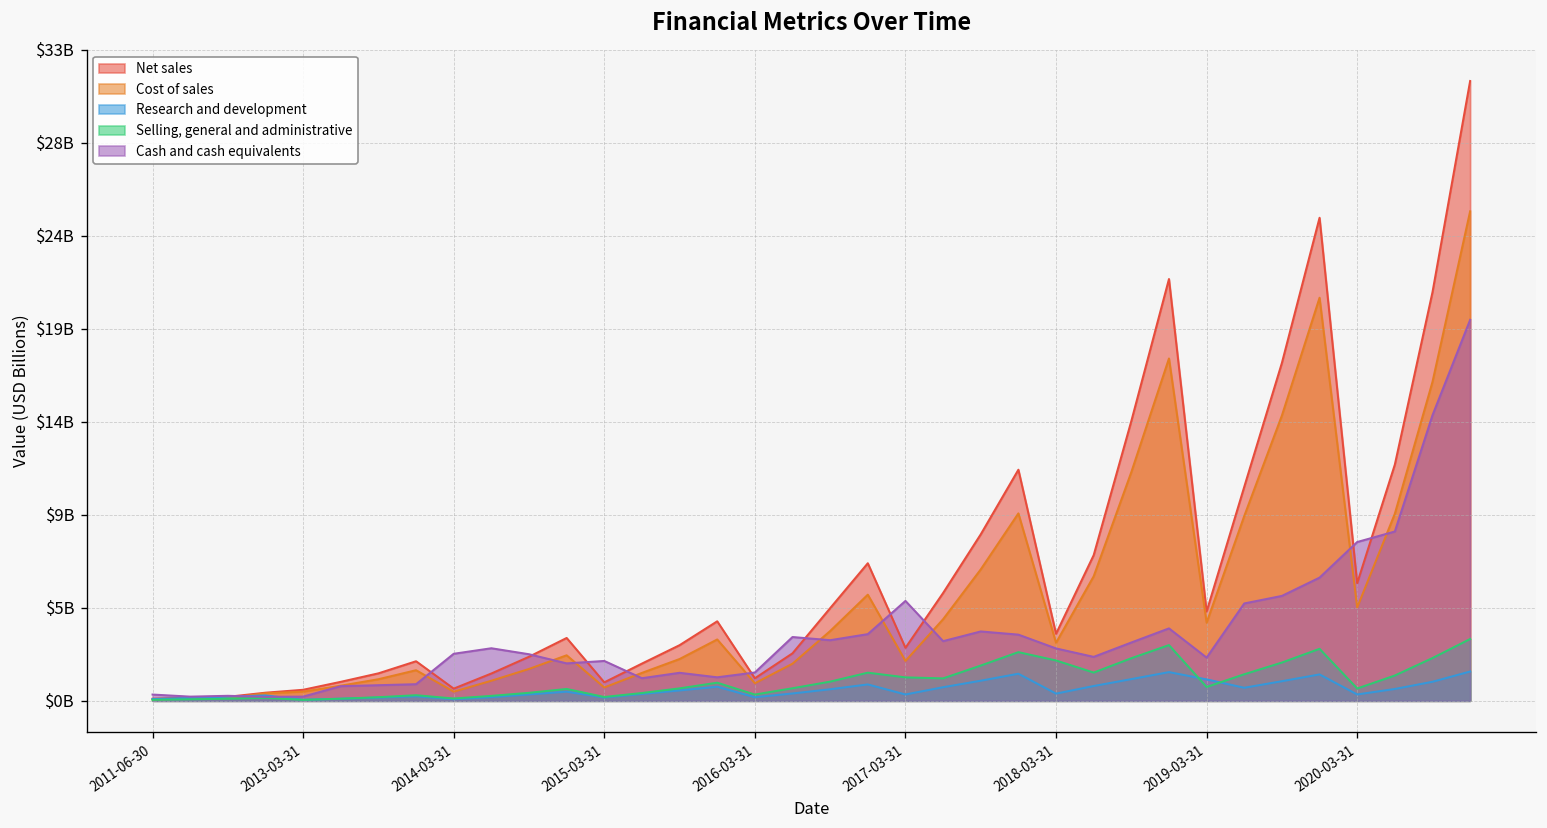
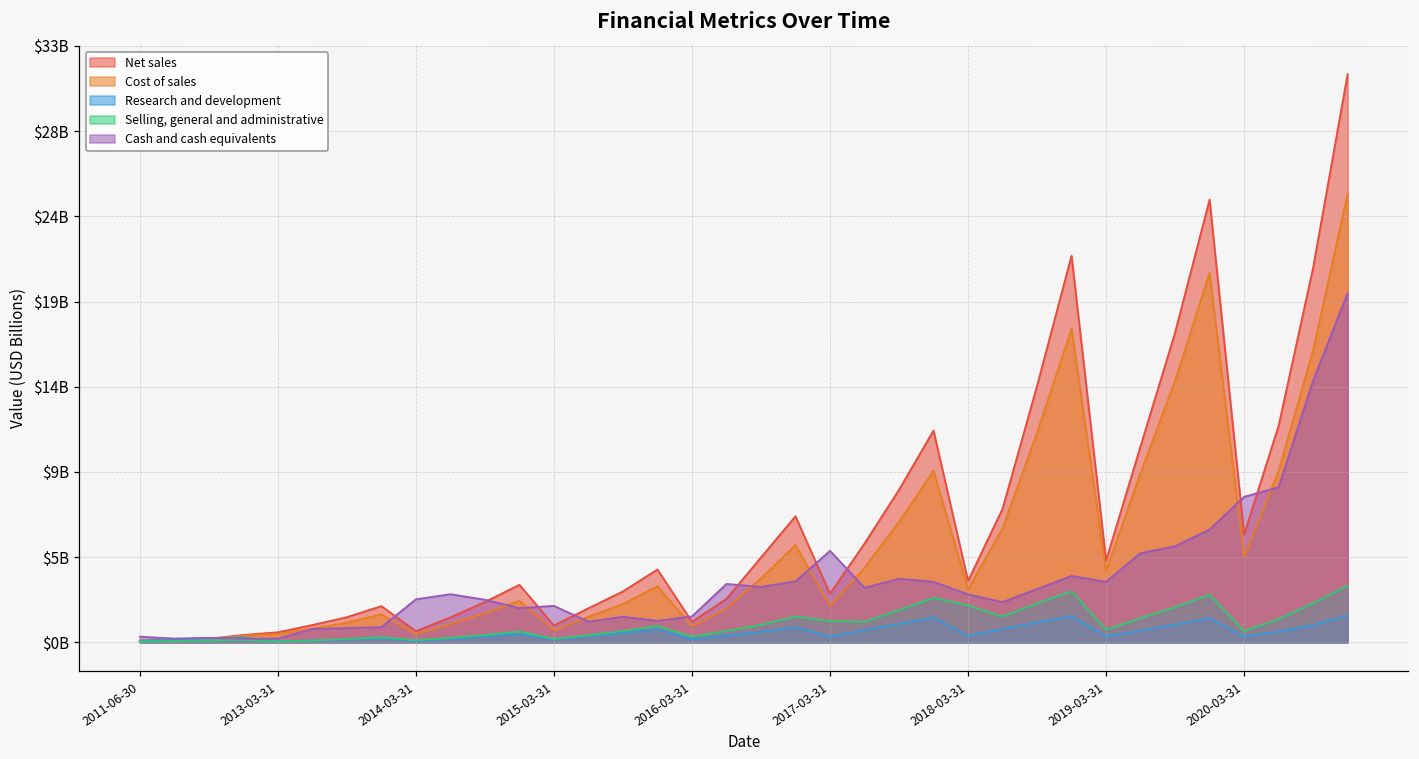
Research and development, 2019-03-31: $1100000000 -> $300000000
Cash and cash equivalents, 2019-03-31: $2200000000 -> $3300000000
